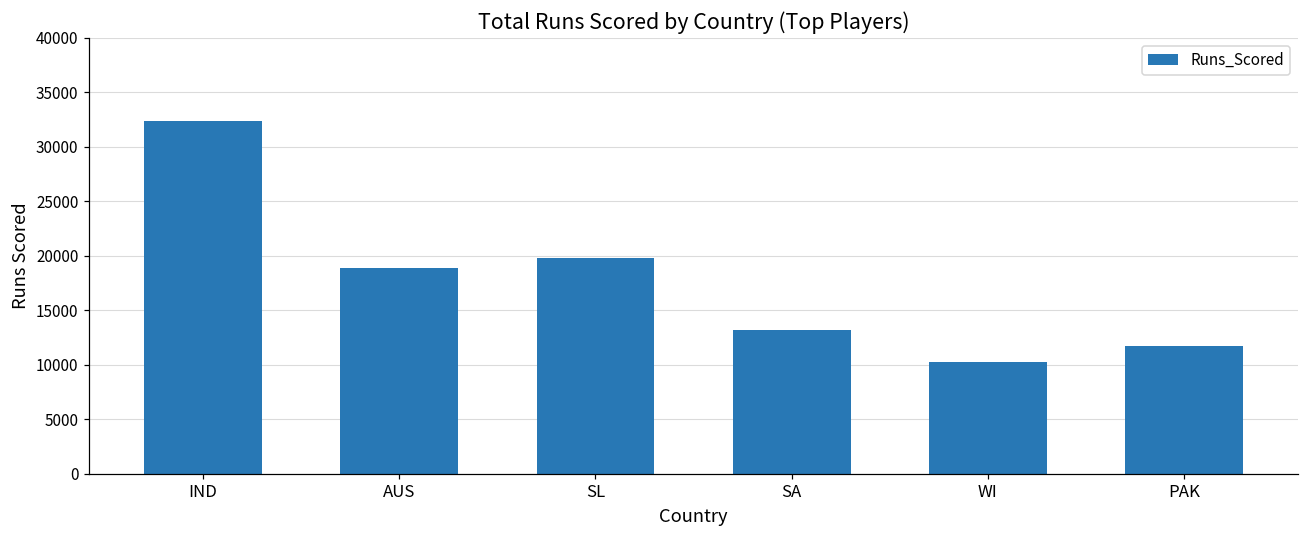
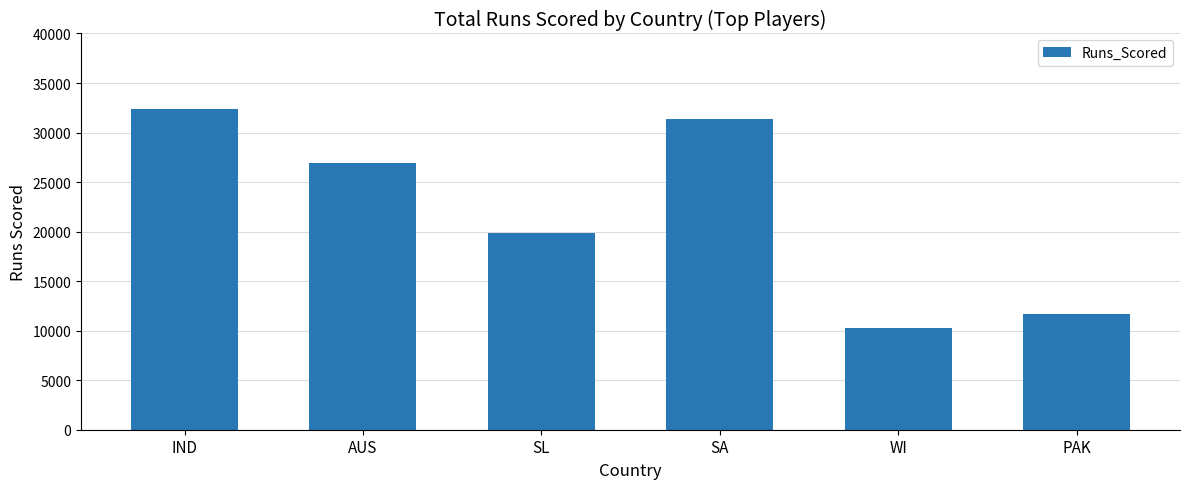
AUS: 19000 -> 27000
SA: 13000 -> 31000
